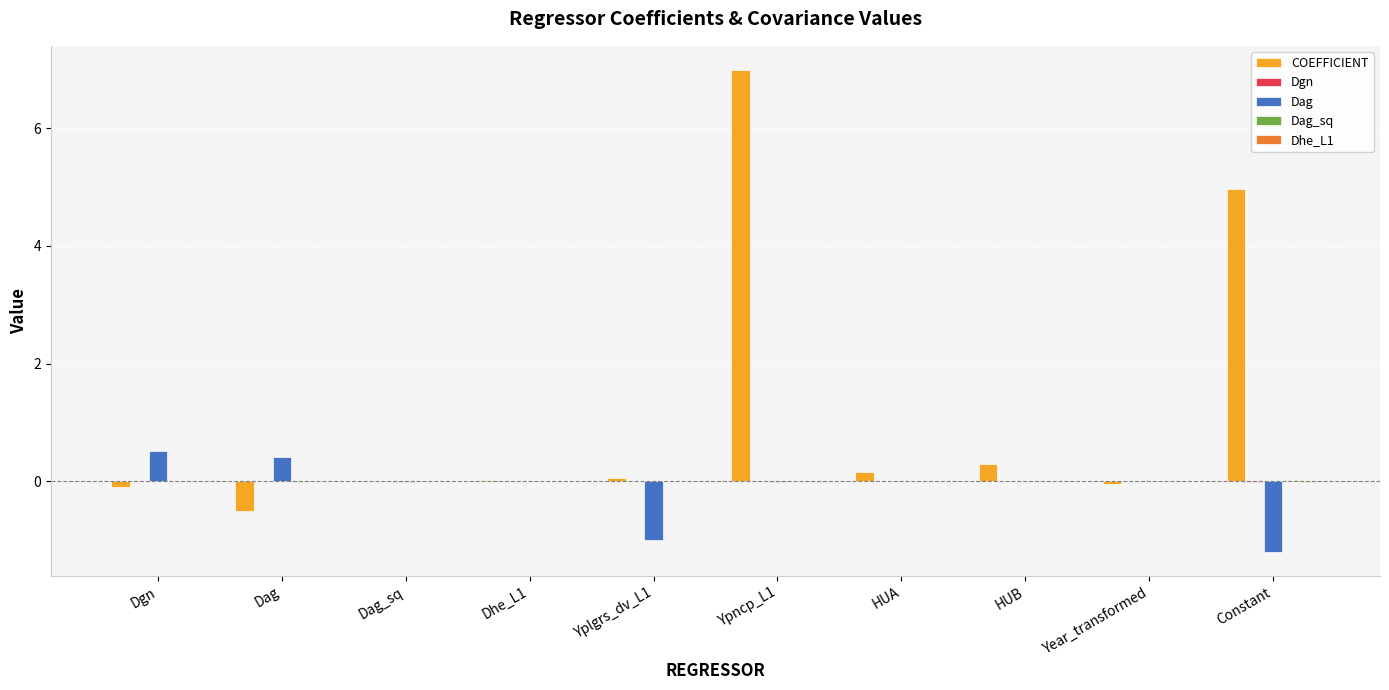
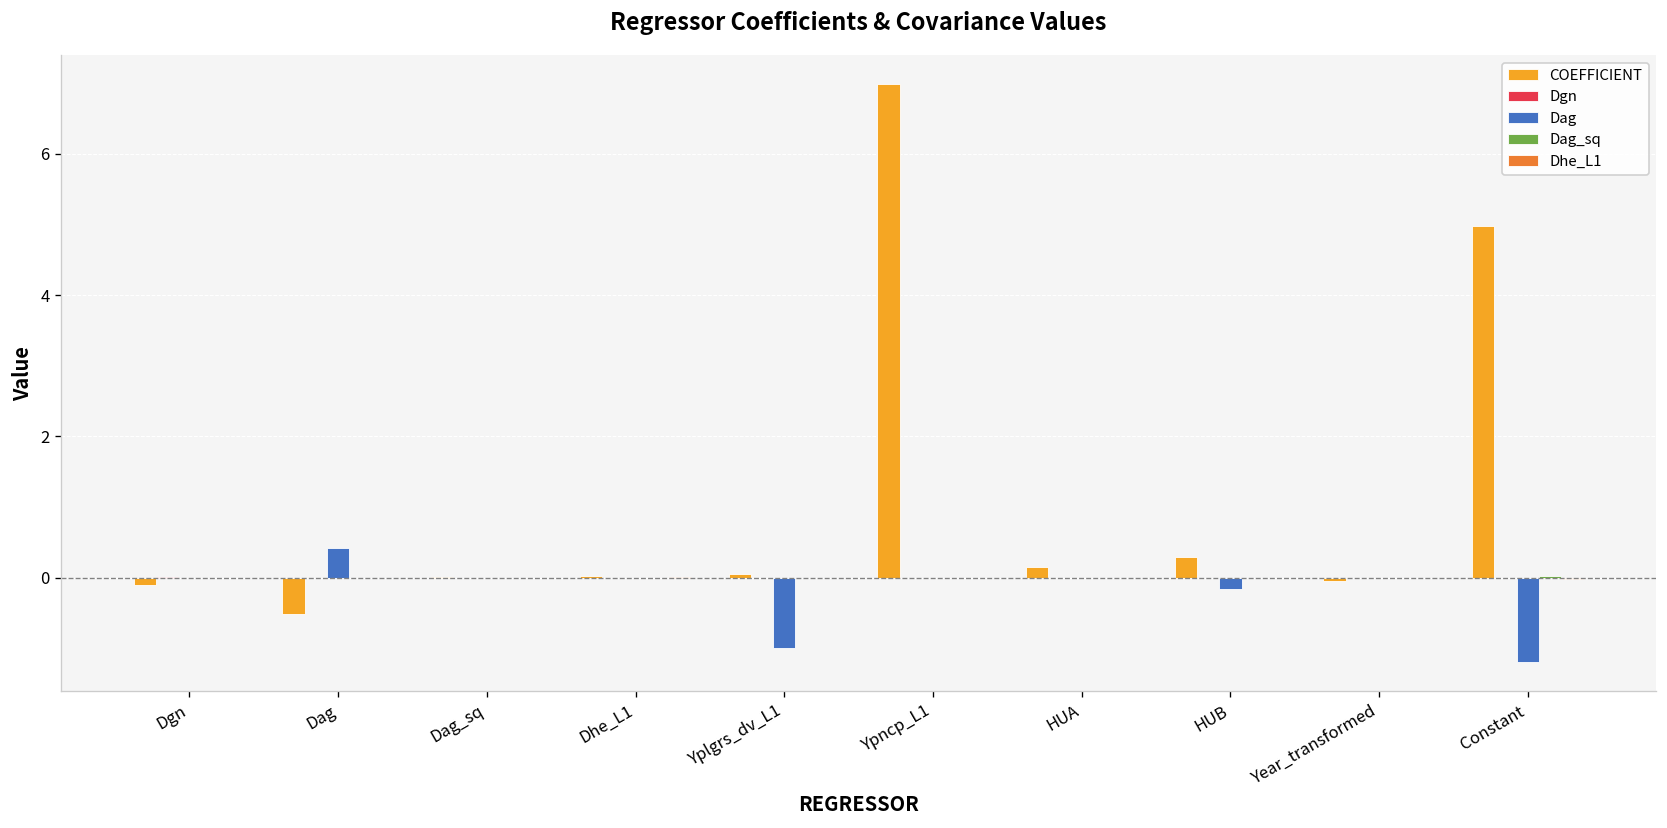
Dag, Dgn: 0.5 -> 0.0
Dag, HUB: 0.0 -> -0.2
